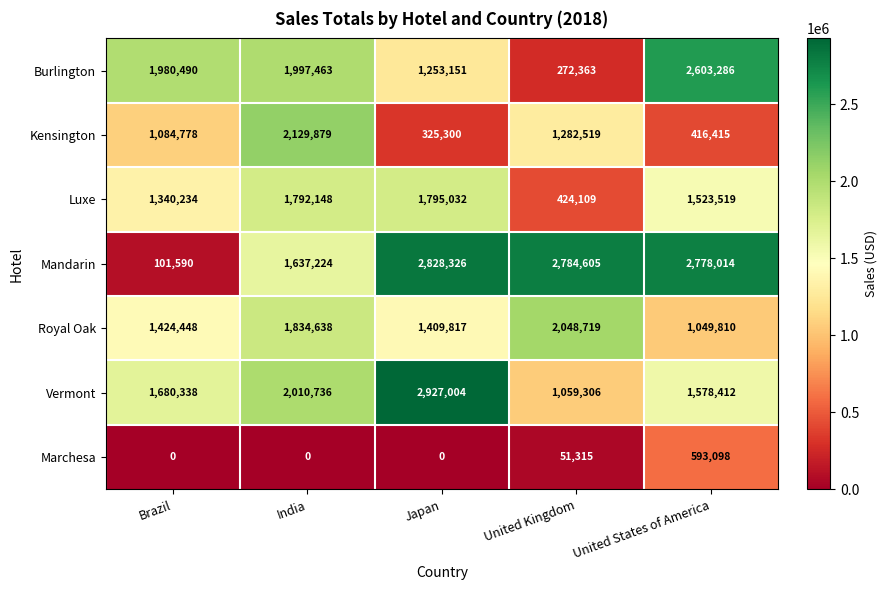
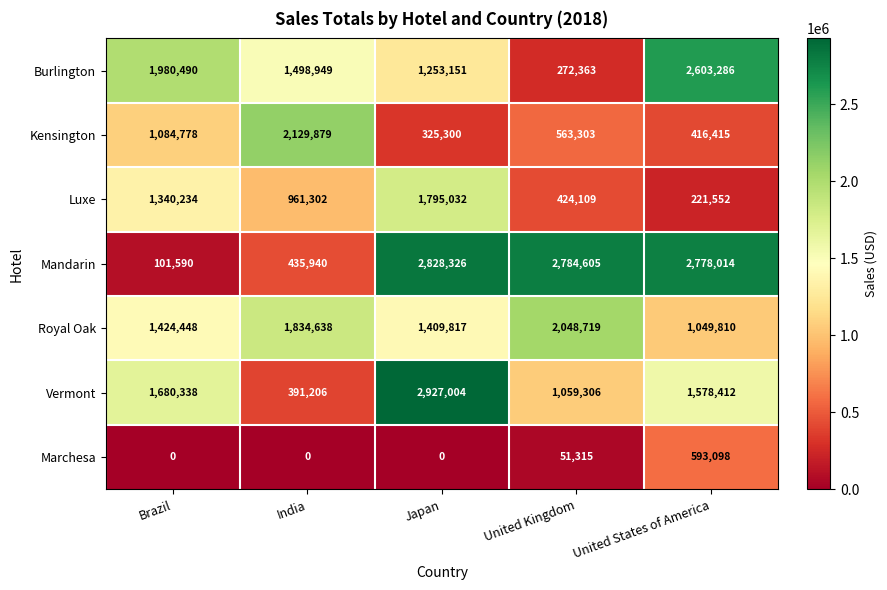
Burlington, India: 1,997,463 -> 1,498,949
Kensington, United Kingdom: 1,282,519 -> 563,303
Luxe, India: 1,792,148 -> 961,302
Luxe, United States of America: 1,523,519 -> 221,552
Mandarin, India: 1,637,224 -> 435,940
Vermont, India: 2,010,736 -> 391,206
